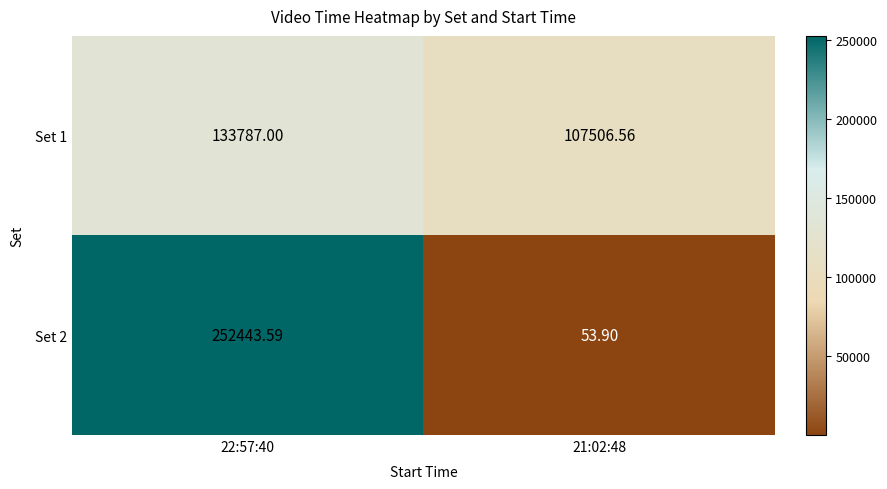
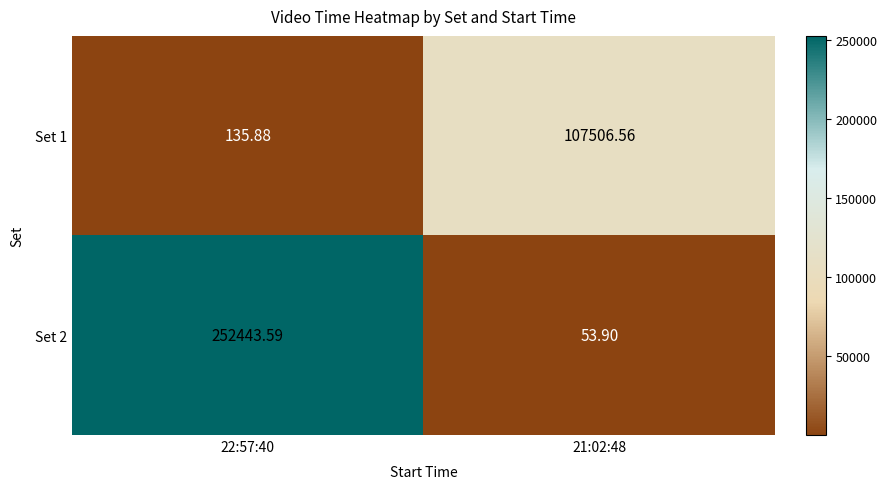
Set 1, 22:57:40: 133787.00 -> 135.88
